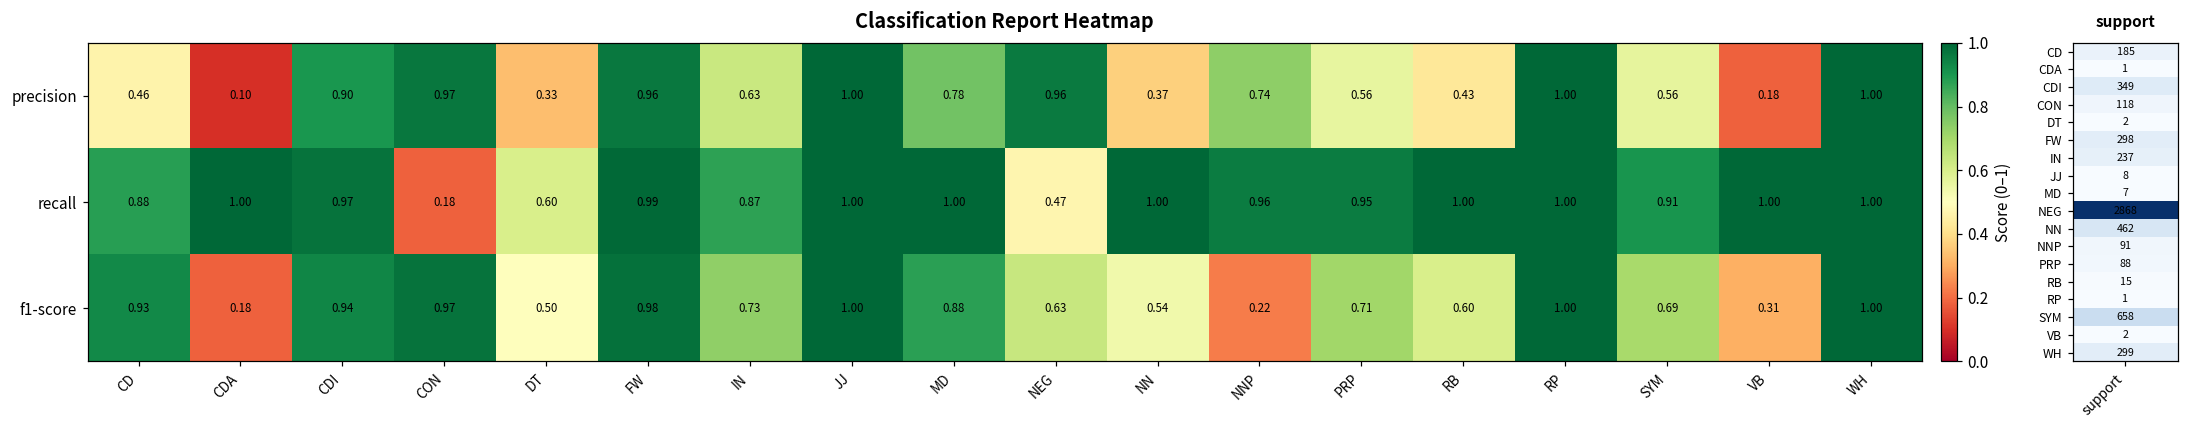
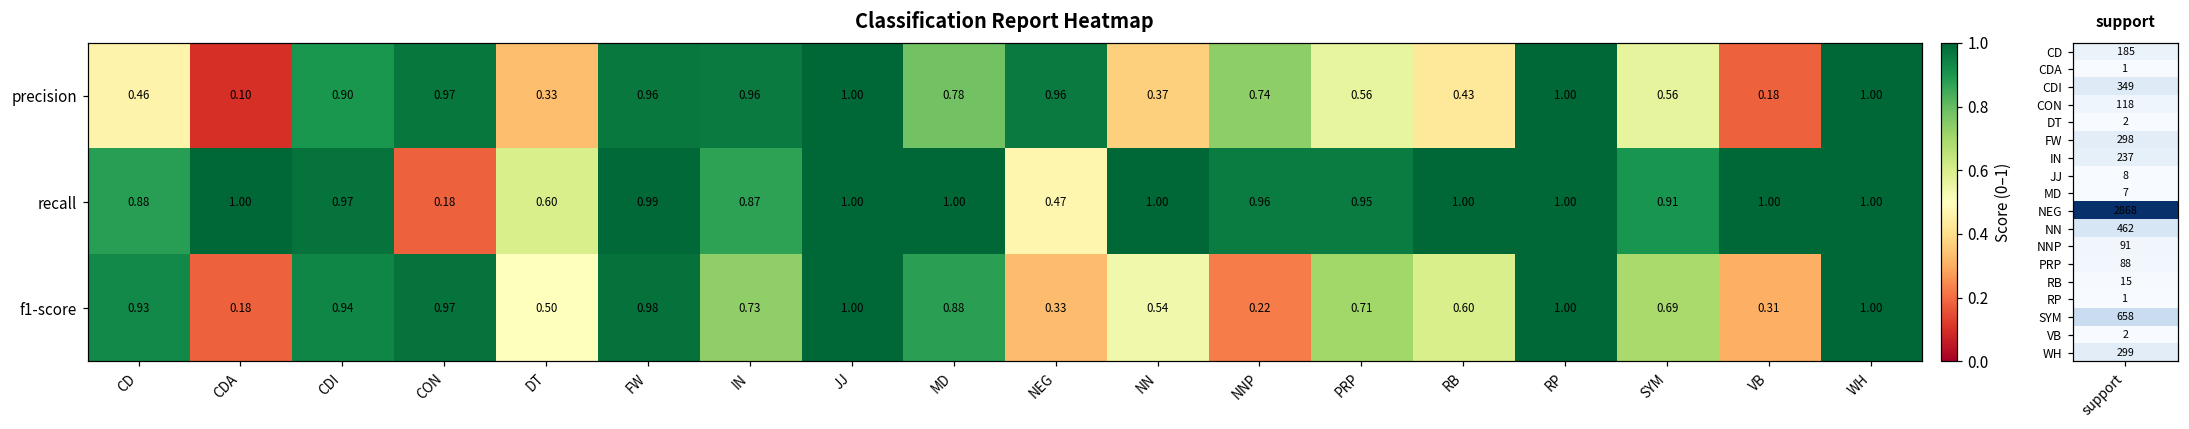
precision, IN: 0.63 -> 0.96
f1-score, NEG: 0.63 -> 0.33
